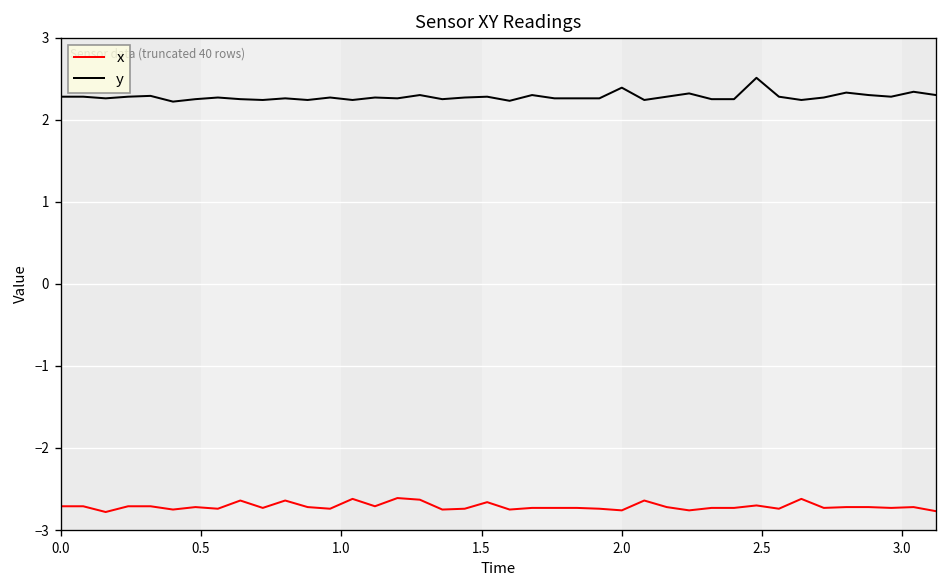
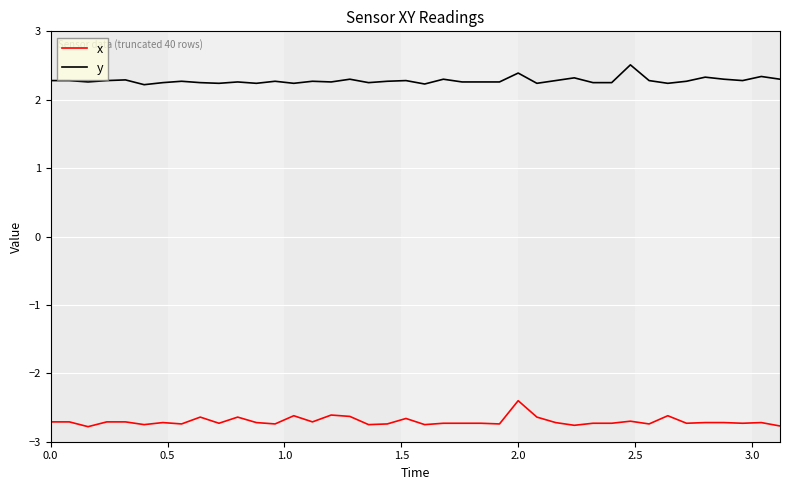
x, 2.0: -2.8 -> -2.4
